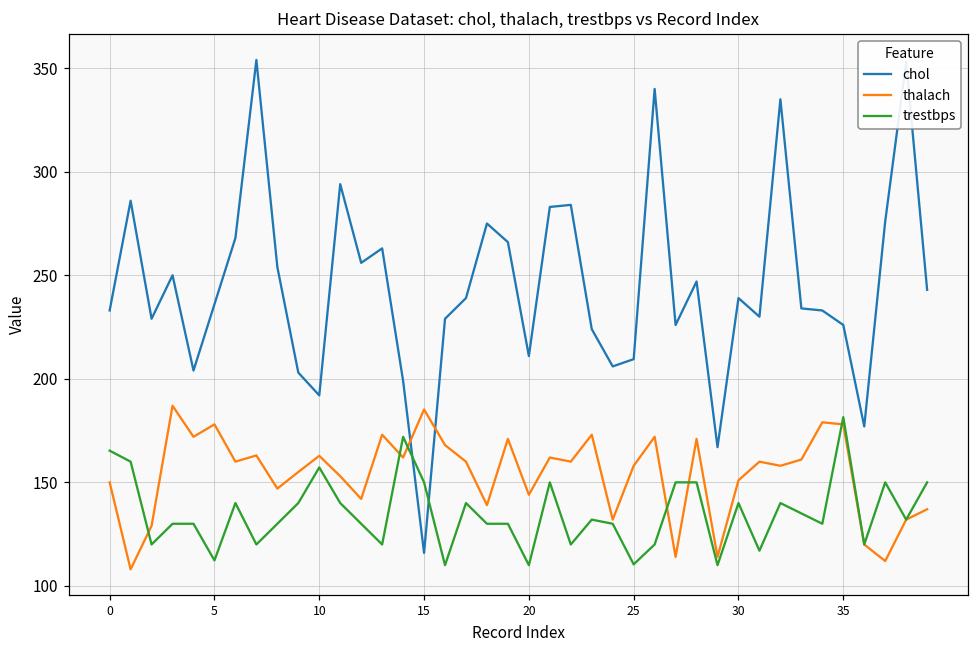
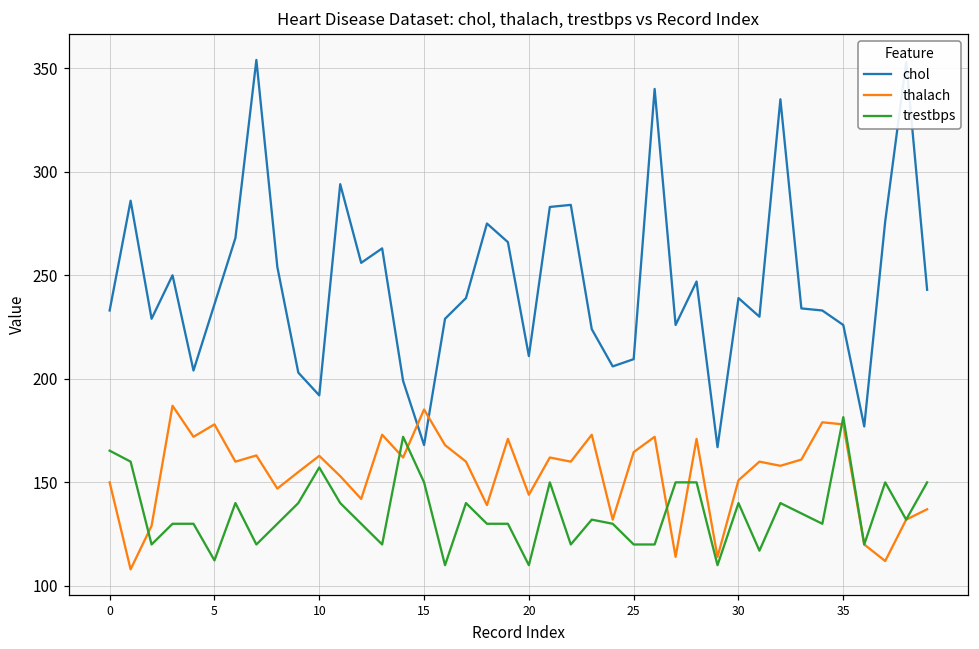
chol, 15: 116 -> 168
thalach, 25: 158 -> 165
trestbps, 25: 110 -> 120
